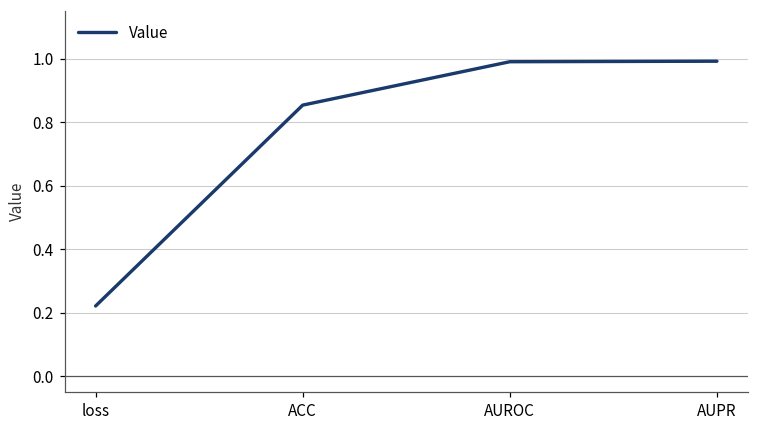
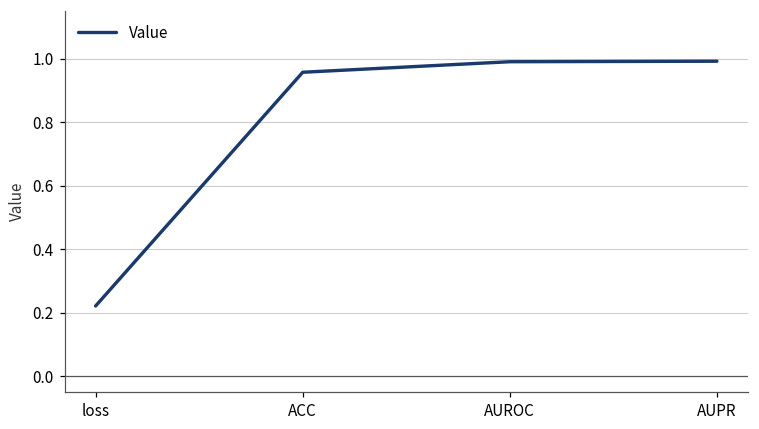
ACC: 0.85 -> 0.96
